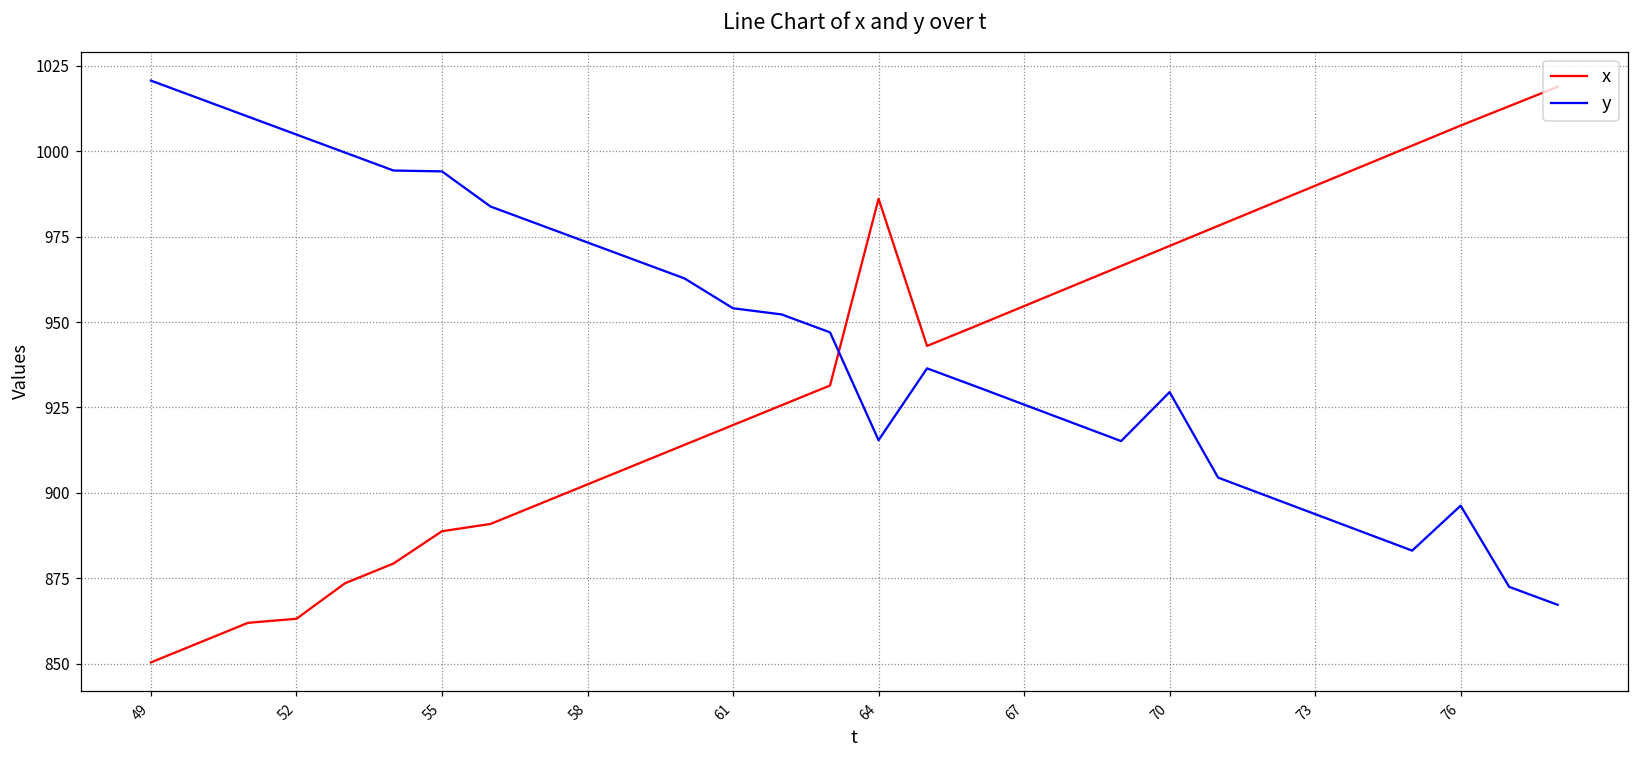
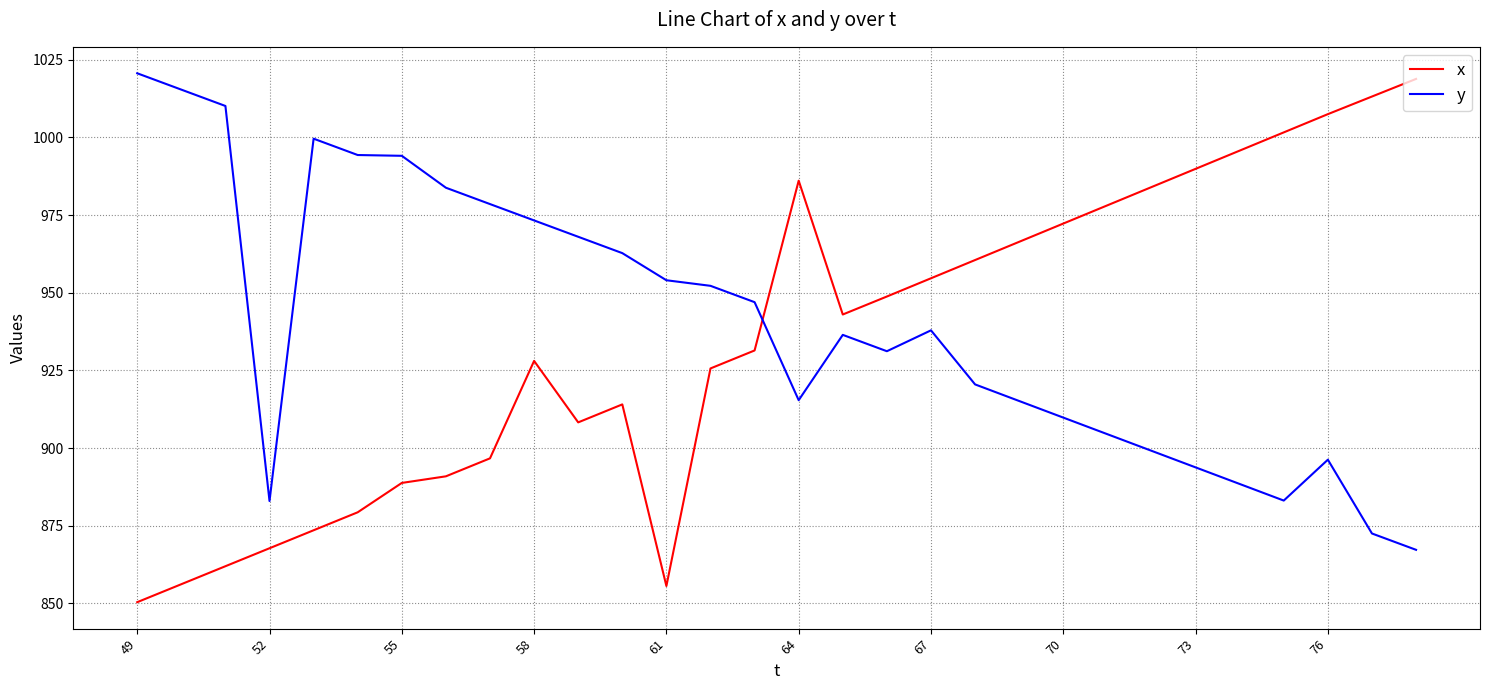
x, 52: 863 -> 868
y, 52: 1005 -> 883
x, 58: 902 -> 928
x, 61: 920 -> 856
y, 67: 926 -> 938
y, 70: 929 -> 910
